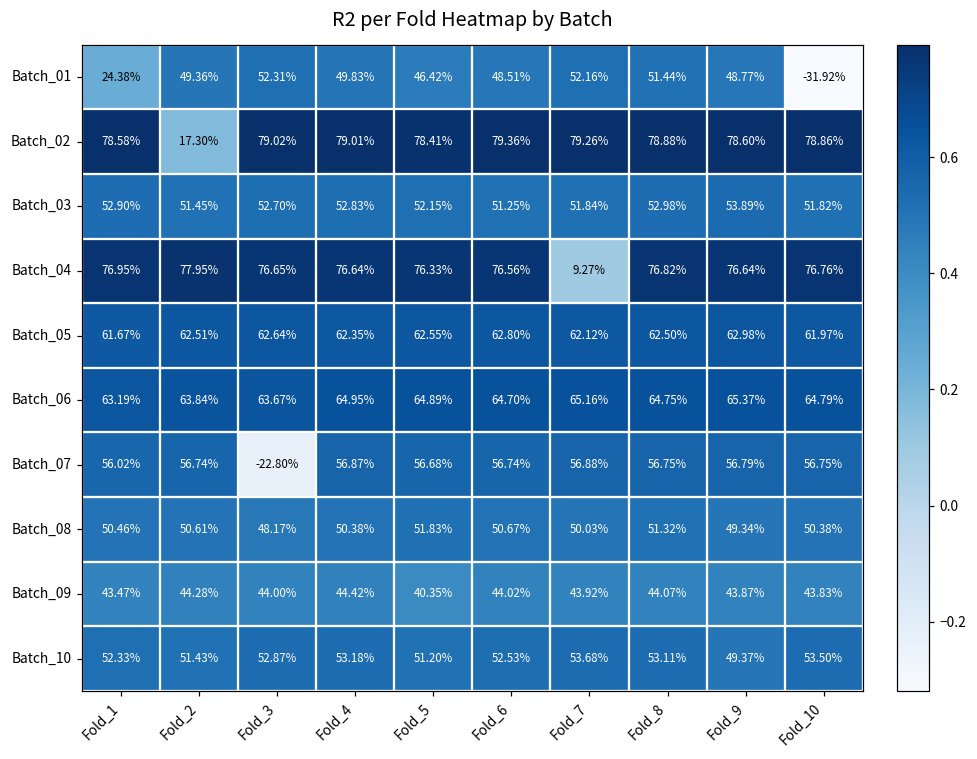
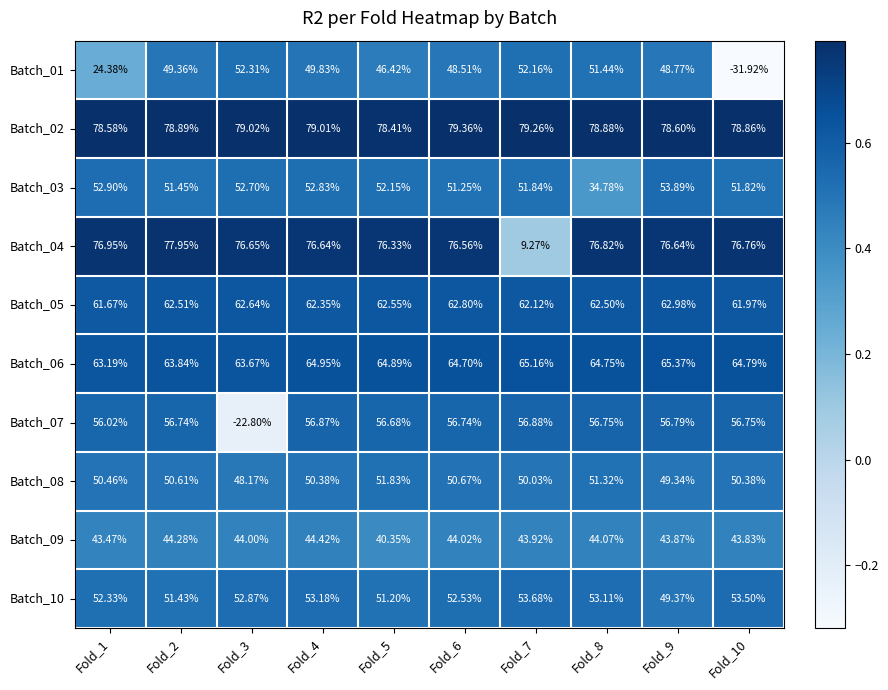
Batch_02, Fold_2: 17.30% -> 78.89%
Batch_03, Fold_8: 52.98% -> 34.78%
